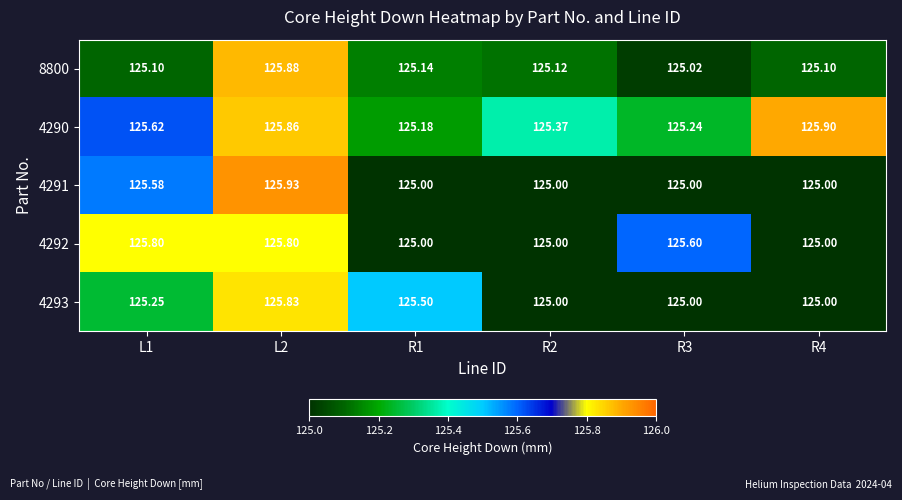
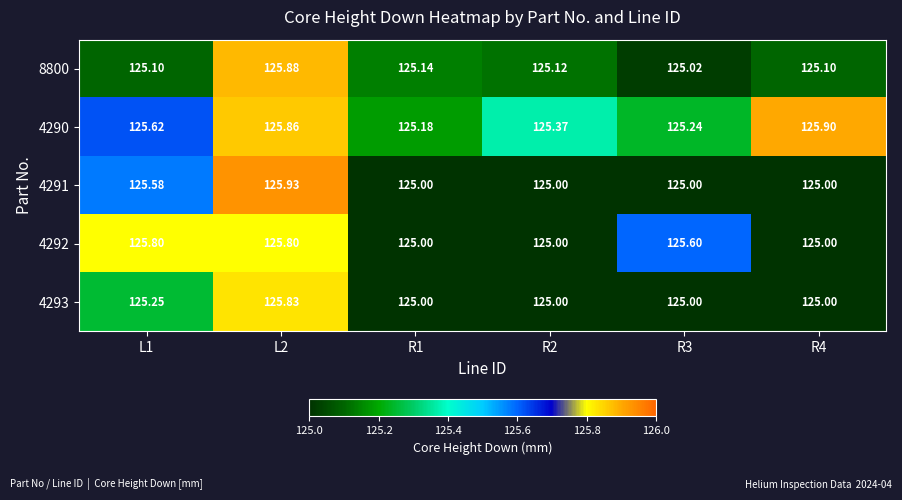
4293, R1: 125.50 -> 125.00
